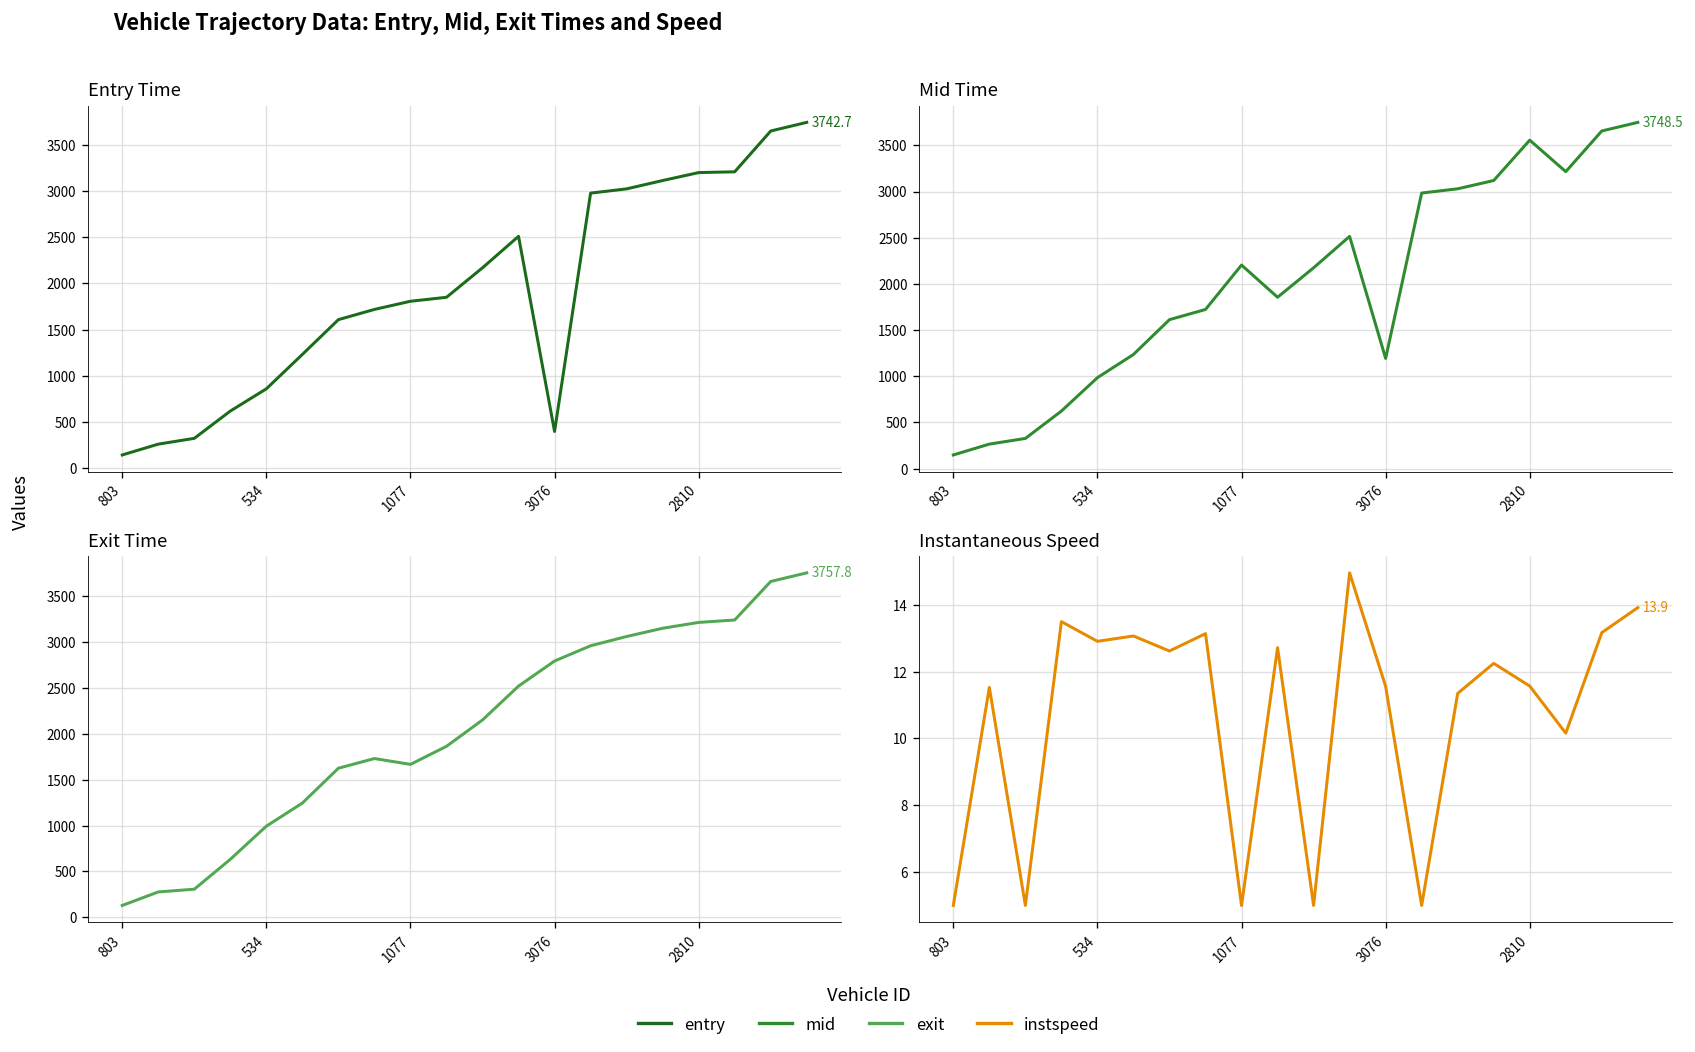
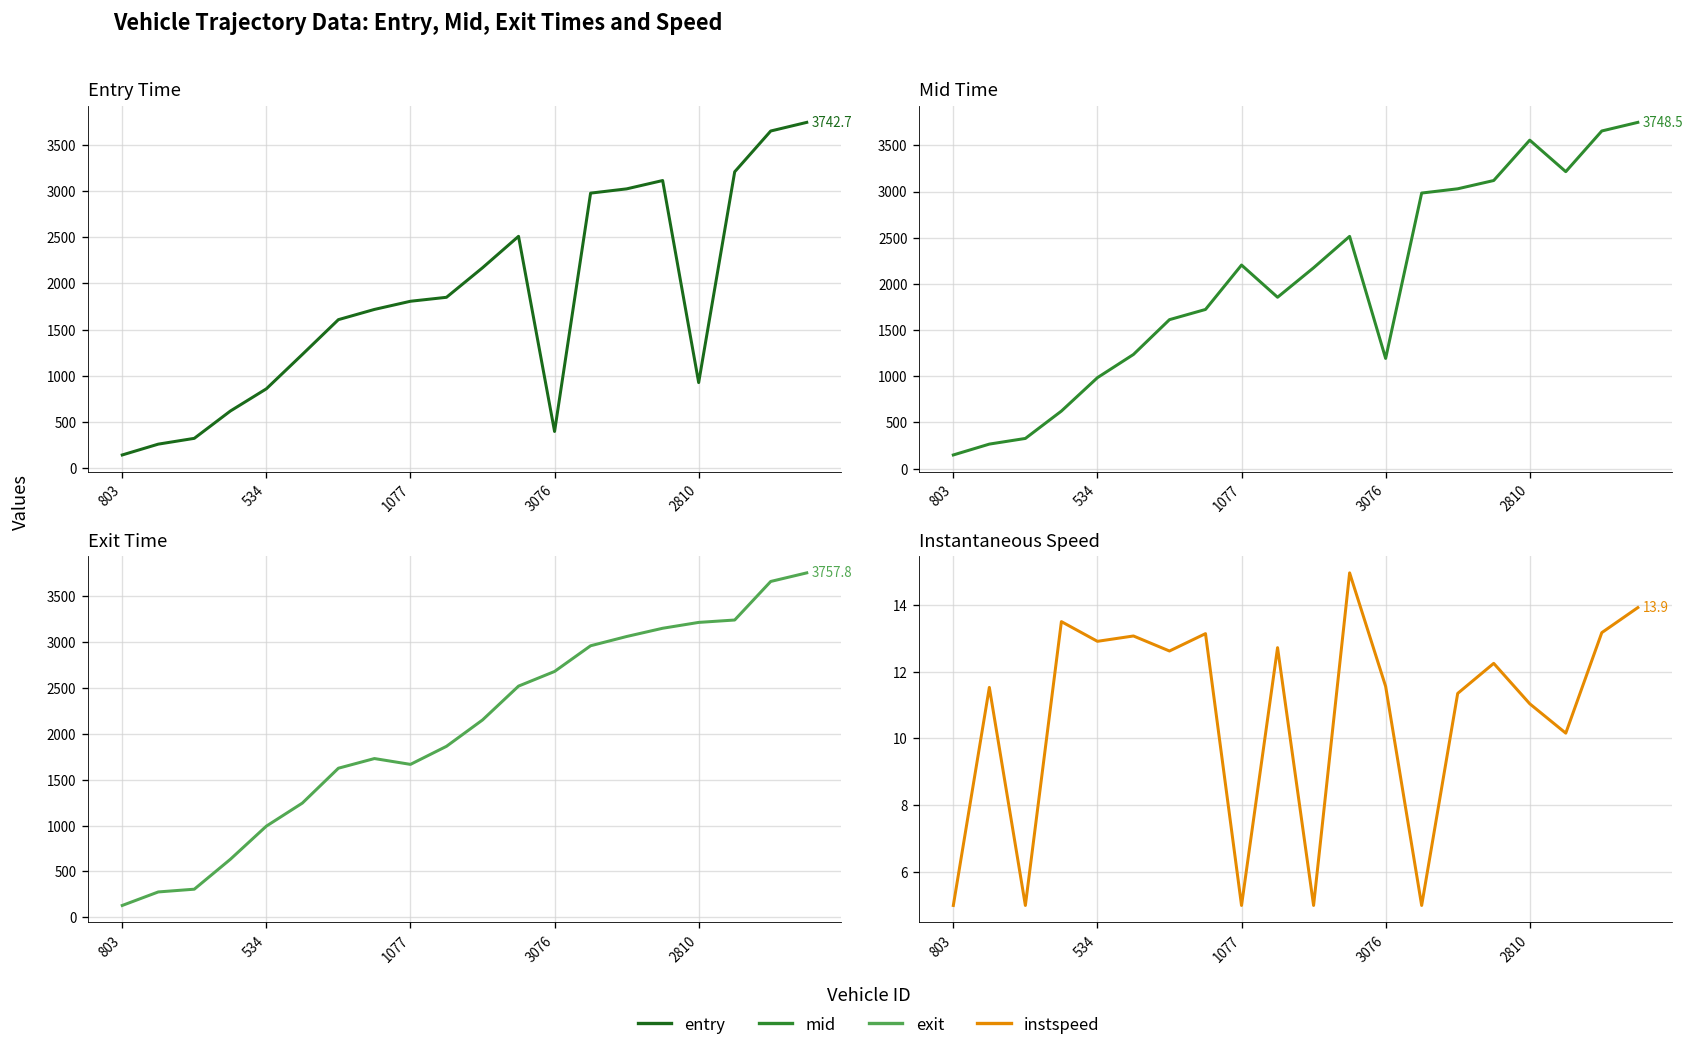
Entry Time, 2810: 3200 -> 900
Exit Time, 3076: 2800 -> 2700
Instantaneous Speed, 2810: 11.6 -> 11.0
